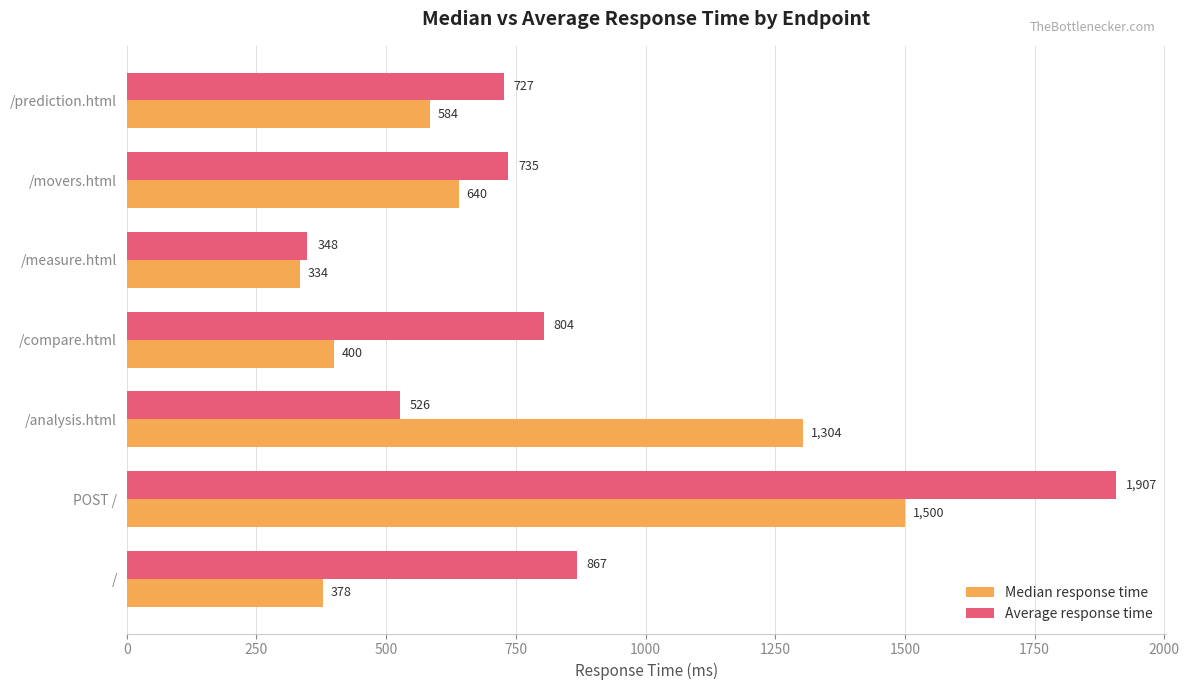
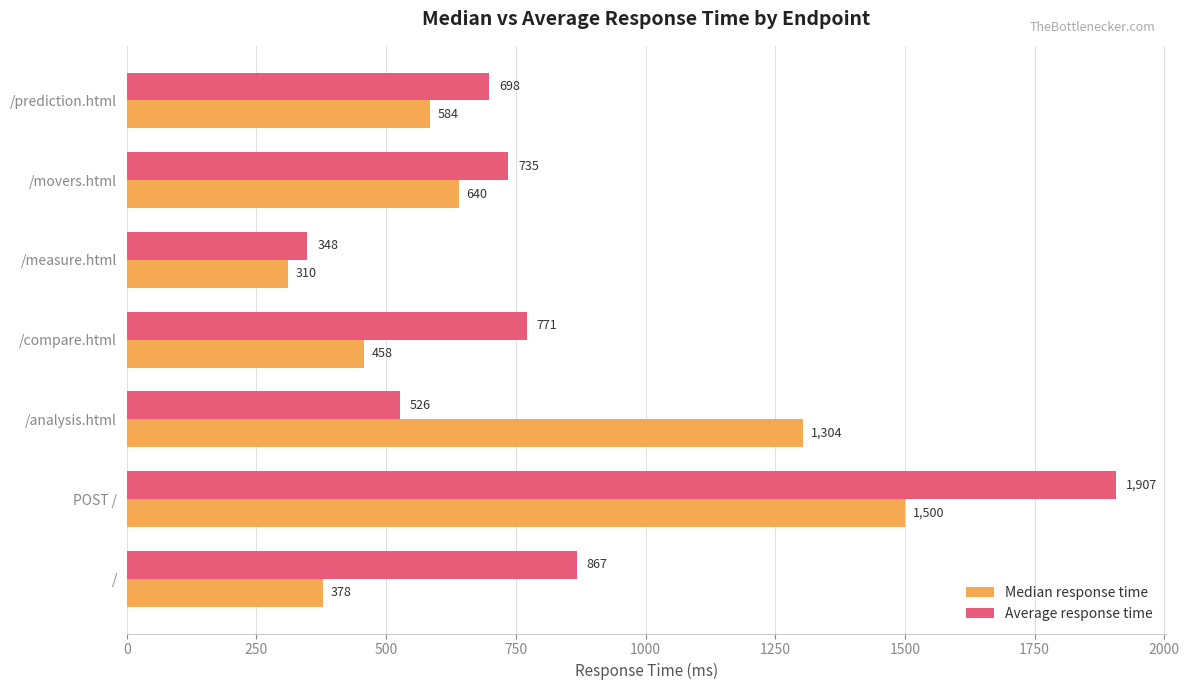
Average response time, /prediction.html: 727 -> 698
Median response time, /measure.html: 334 -> 310
Average response time, /compare.html: 804 -> 771
Median response time, /compare.html: 400 -> 458
